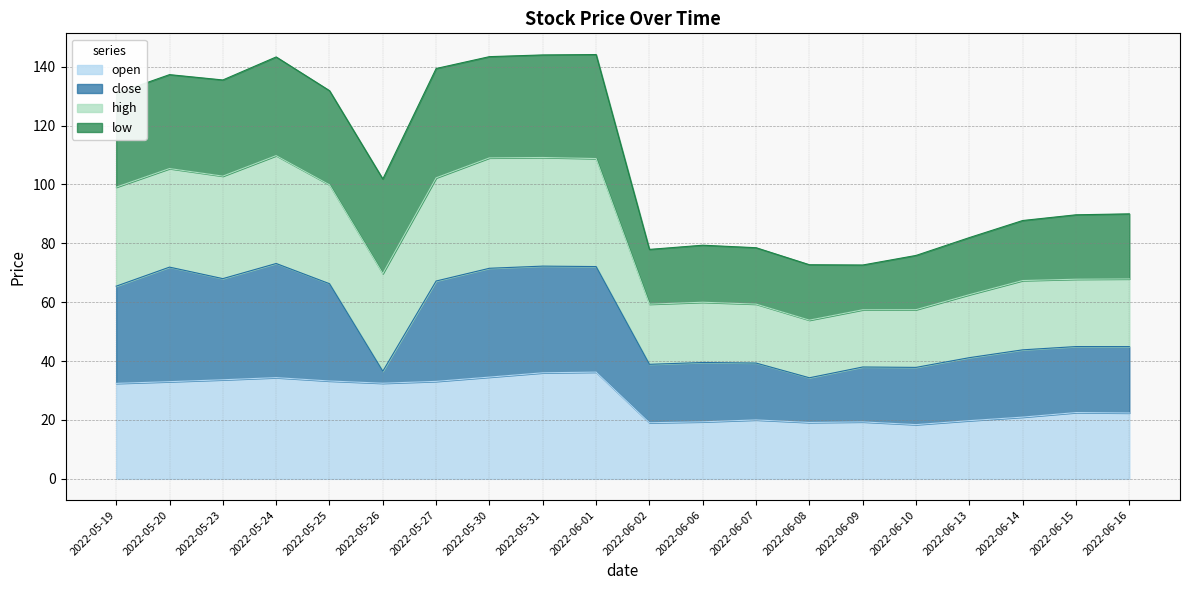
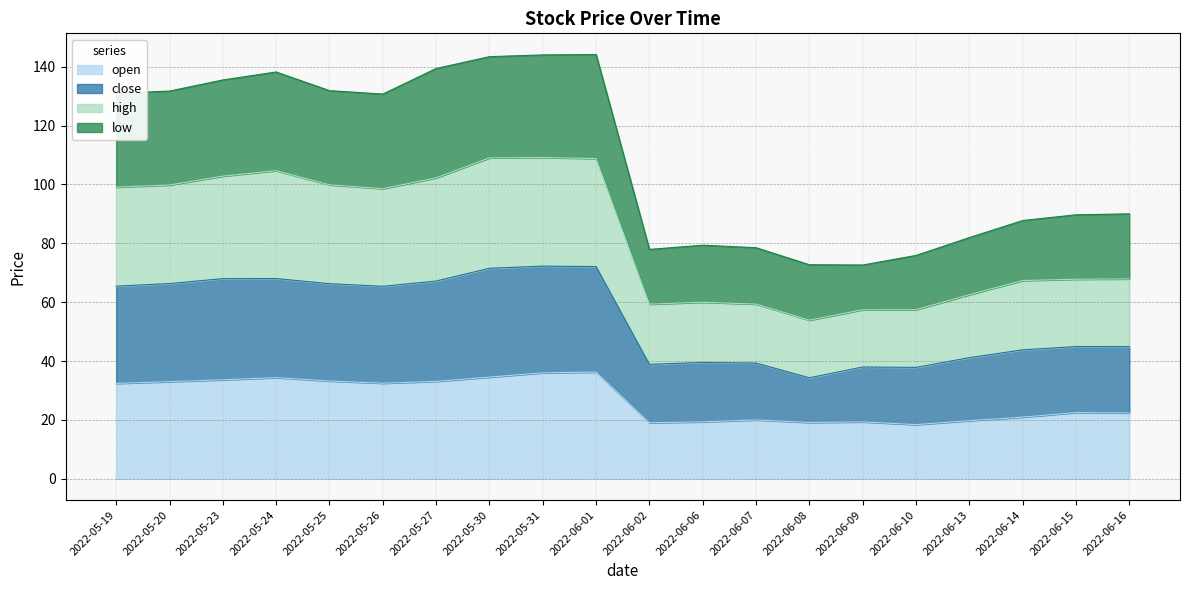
close, 2022-05-20: 39 -> 33
close, 2022-05-24: 39 -> 34
close, 2022-05-26: 4 -> 33
